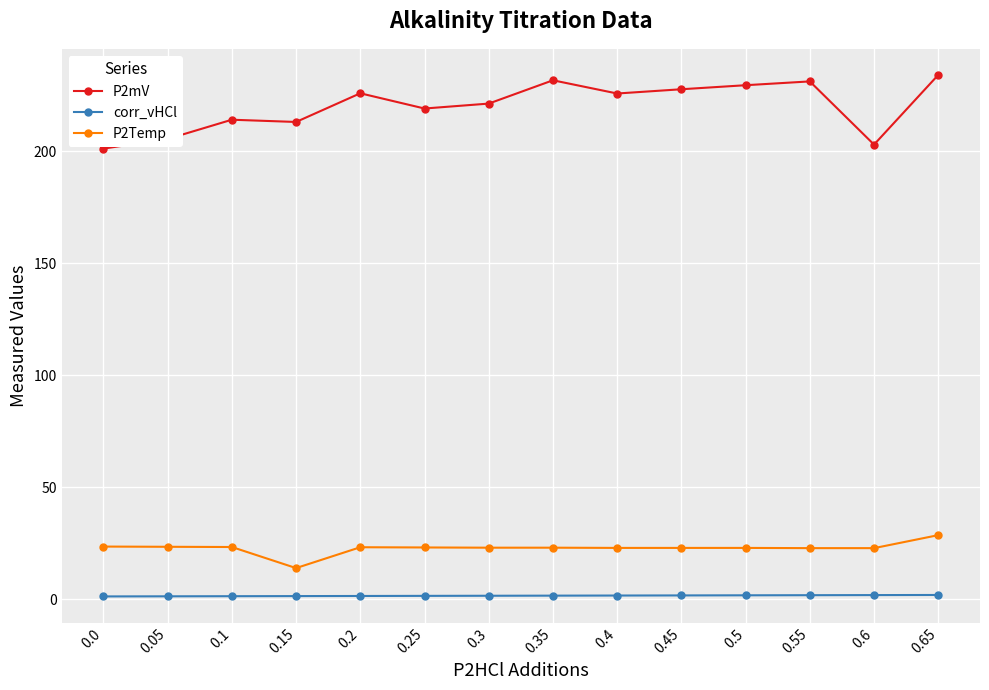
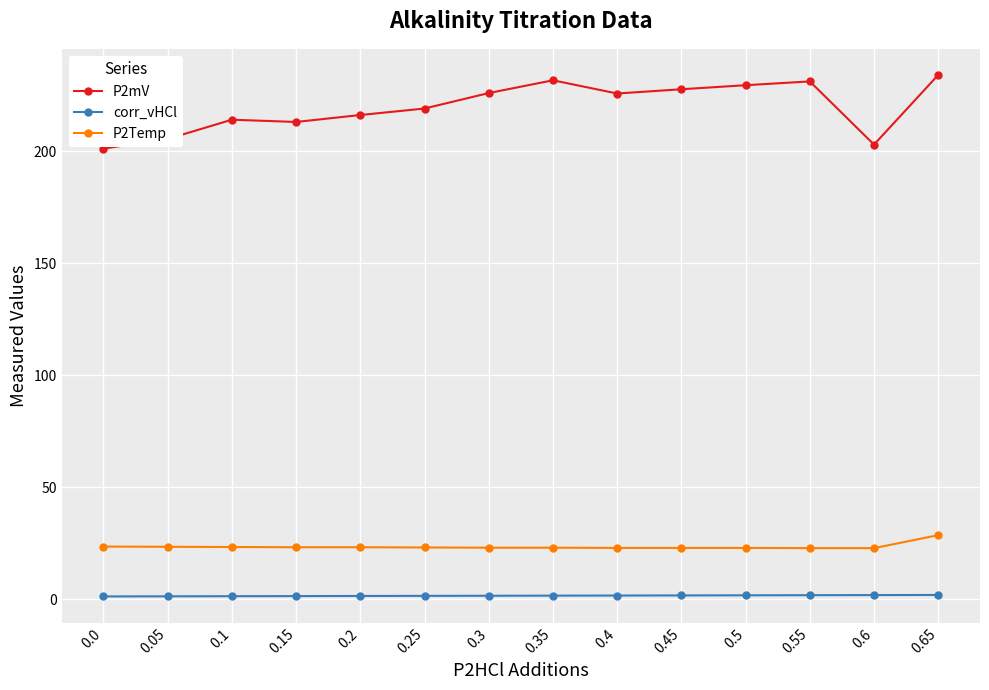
P2Temp, 0.15: 14 -> 23
P2mV, 0.2: 226 -> 216
P2mV, 0.3: 221 -> 226
